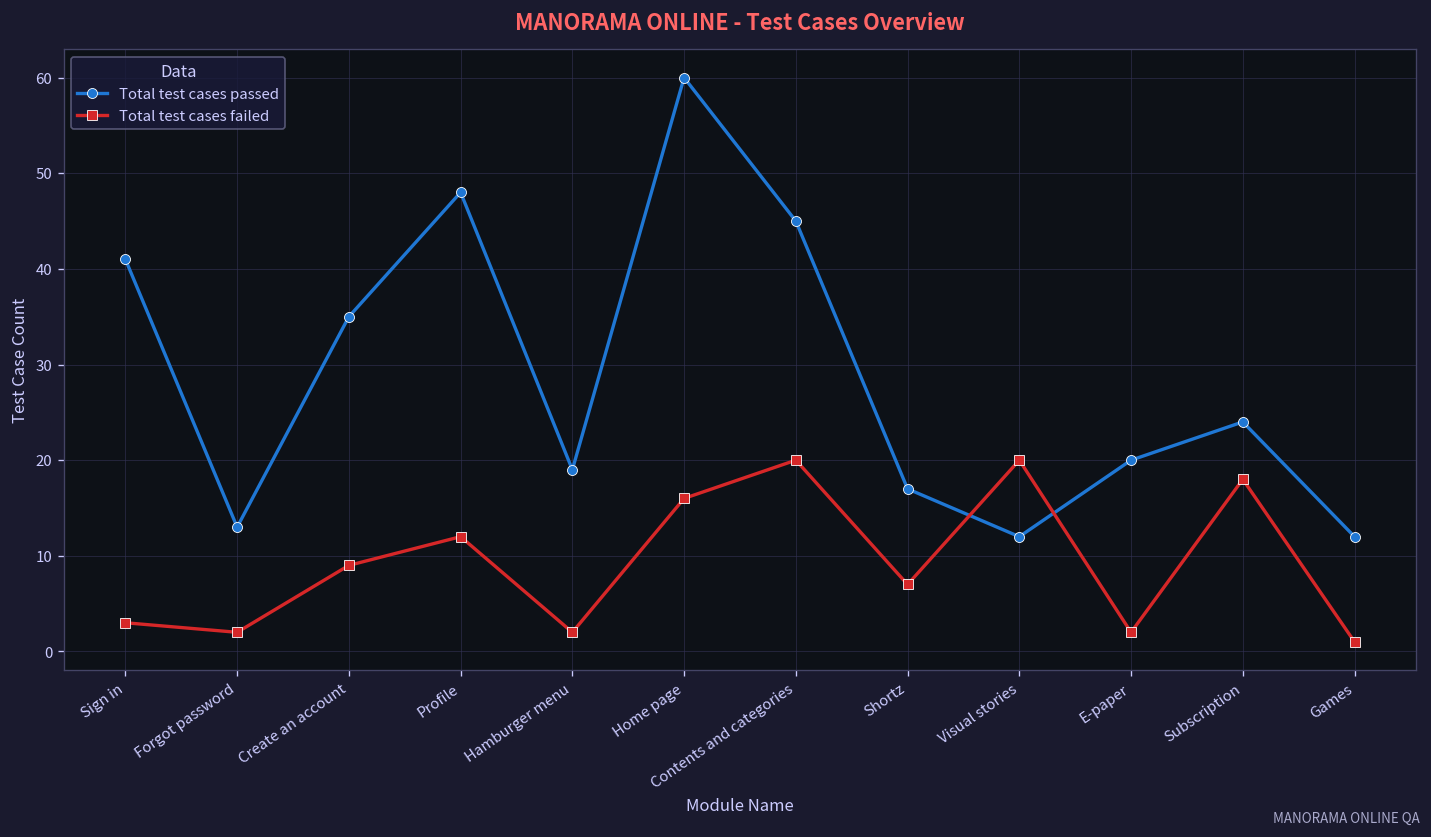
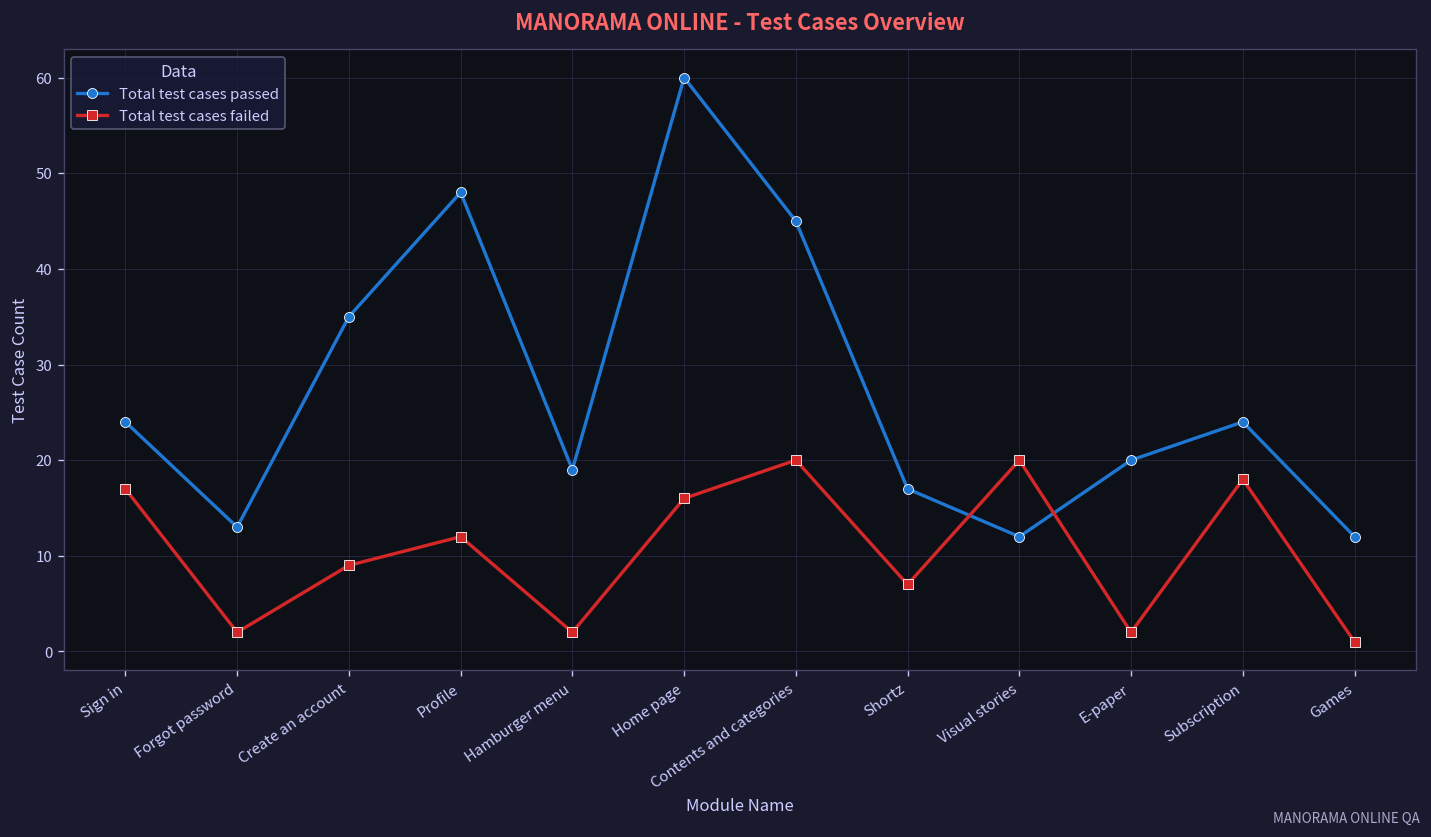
Total test cases passed, Sign in: 41 -> 24
Total test cases failed, Sign in: 3 -> 17
